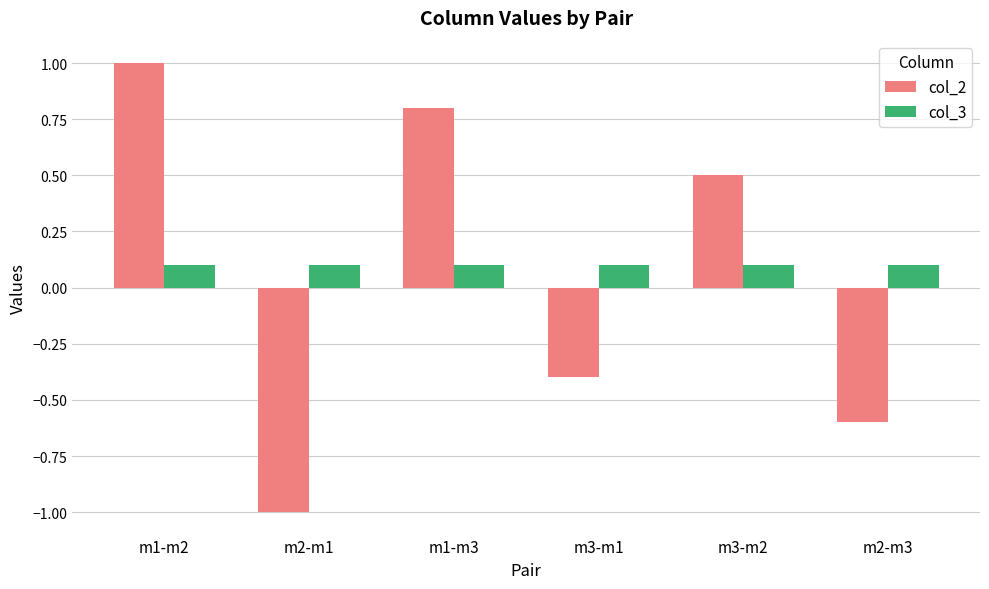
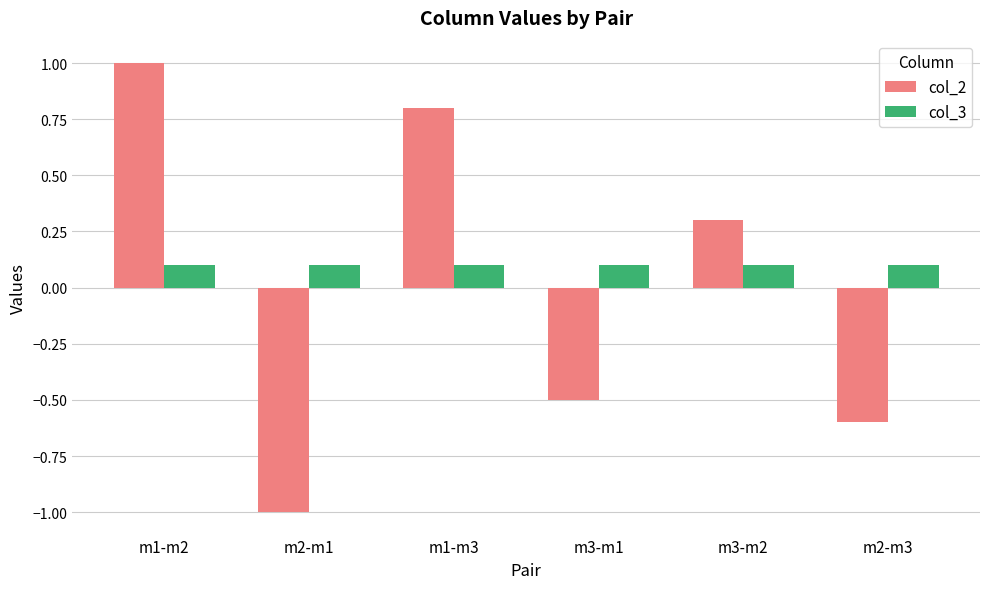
col_2, m3-m1: -0.4 -> -0.5
col_2, m3-m2: 0.5 -> 0.3
